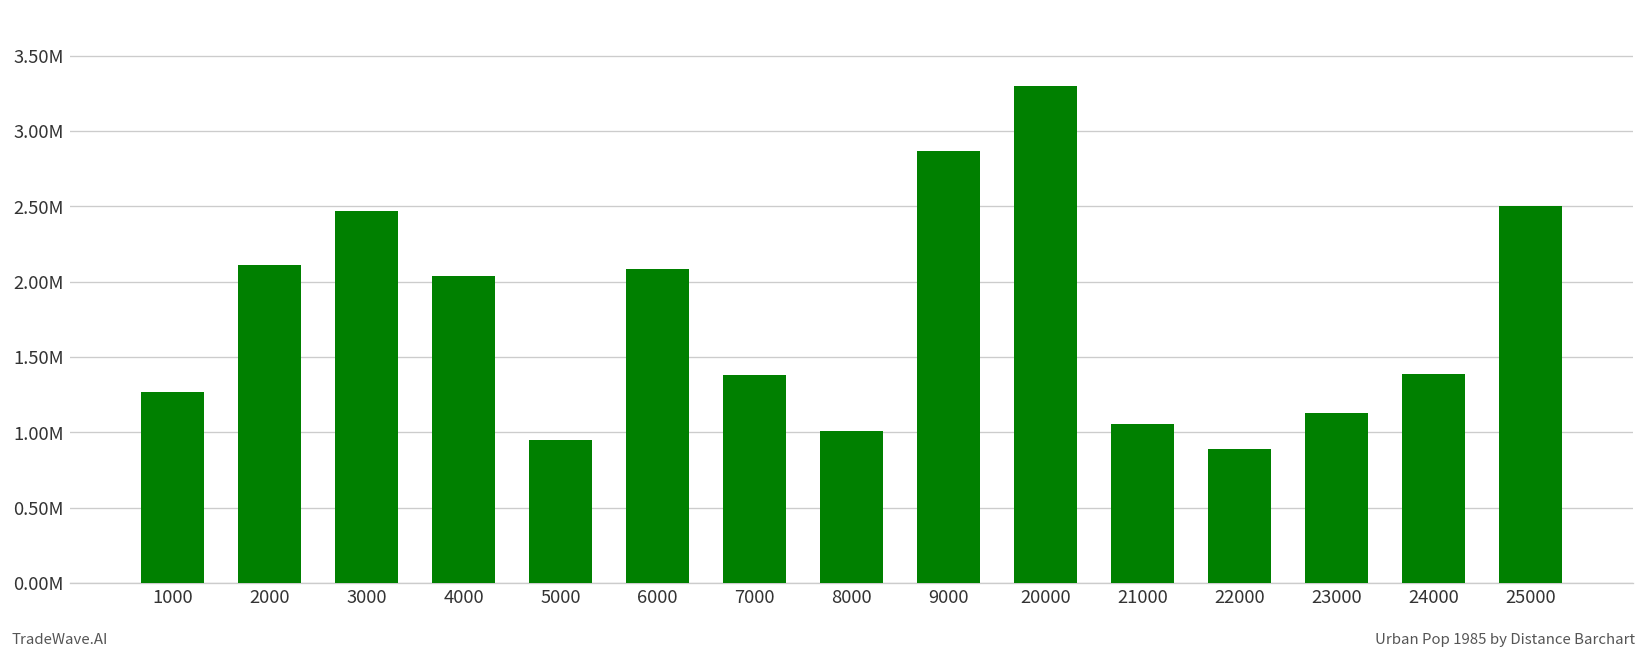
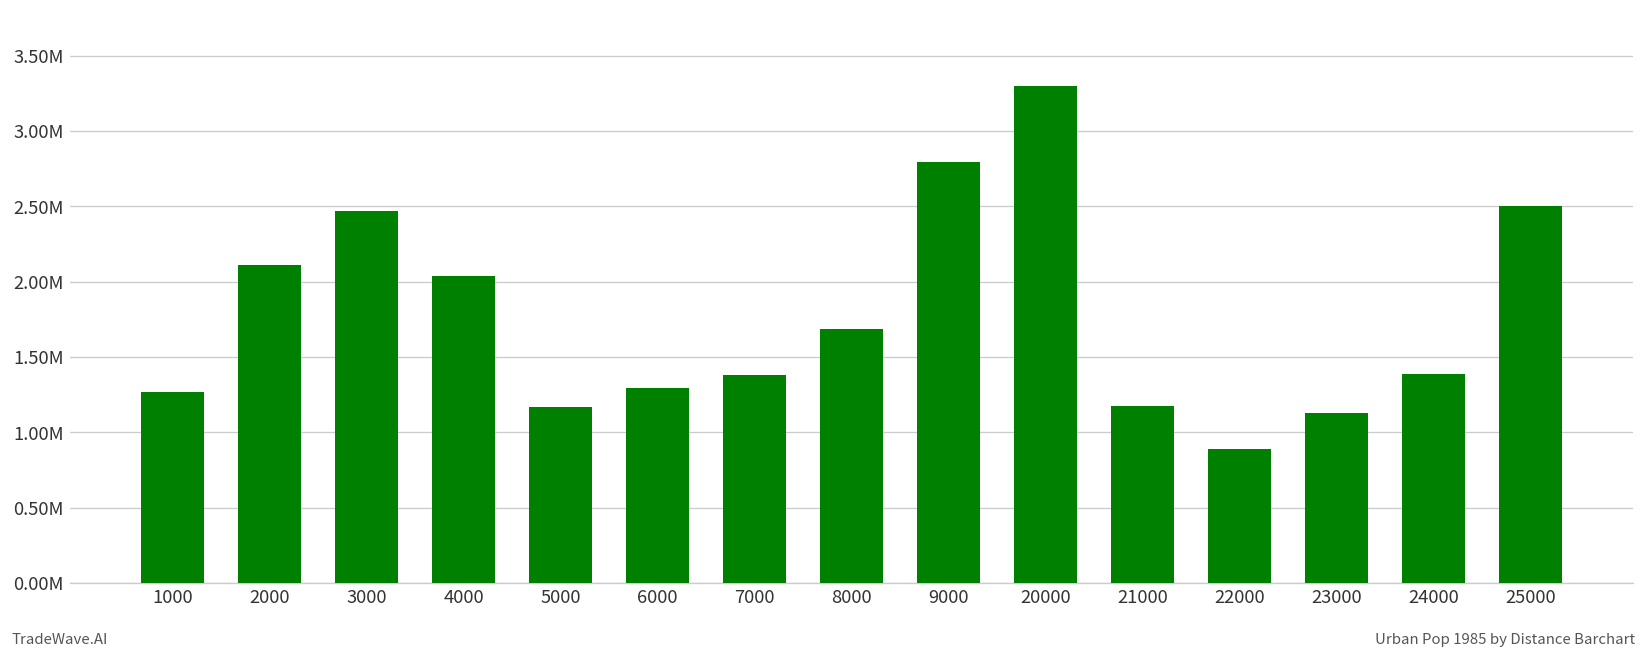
5000: 950000 -> 1170000
6000: 2080000 -> 1290000
8000: 1010000 -> 1680000
9000: 2860000 -> 2790000
21000: 1050000 -> 1170000
